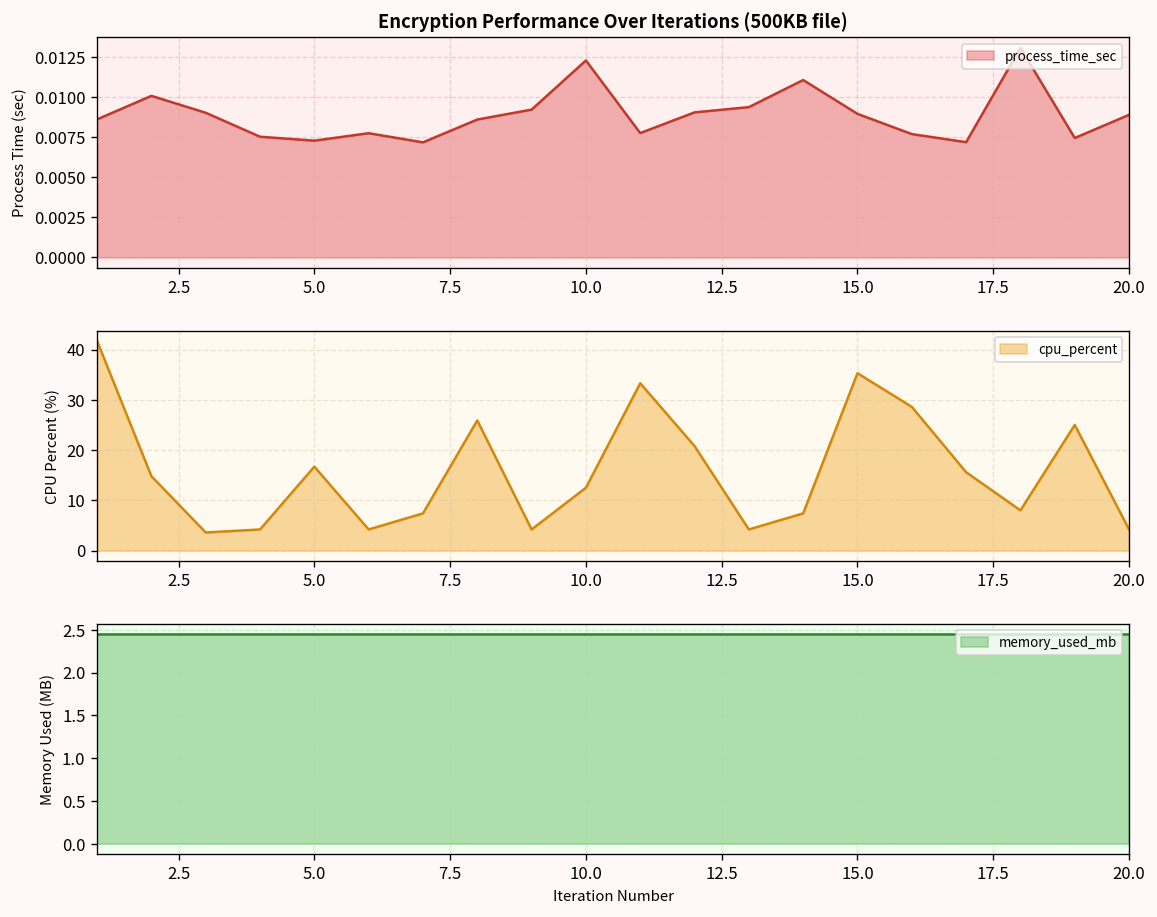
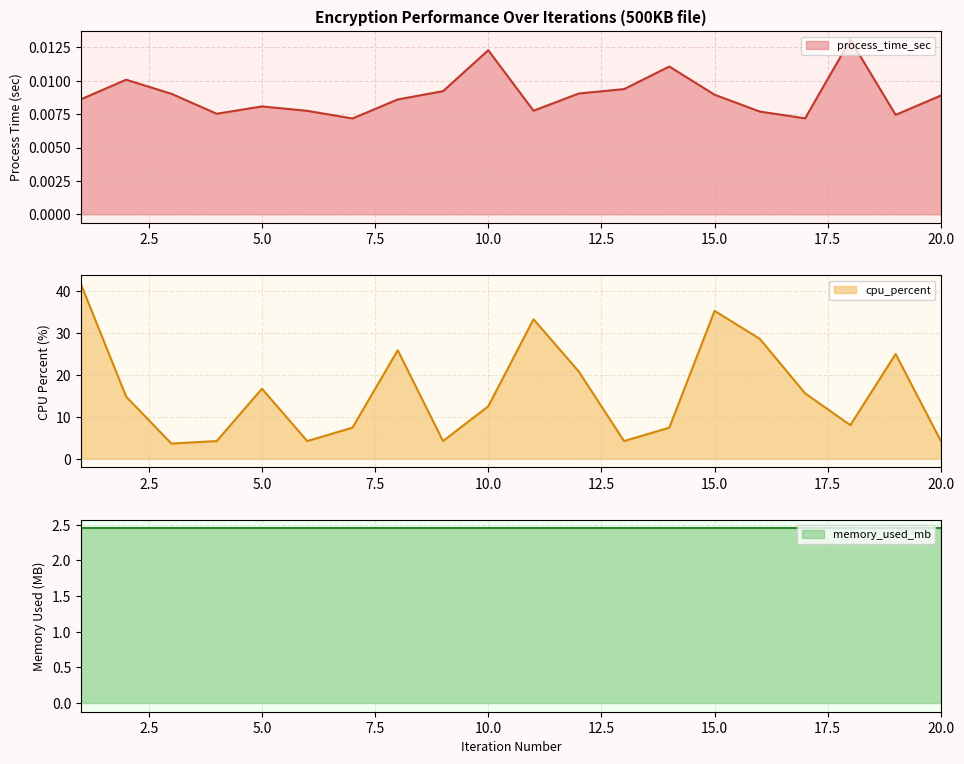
Encryption Performance Over Iterations (500KB file), 5.0: 0.0073 -> 0.0081
